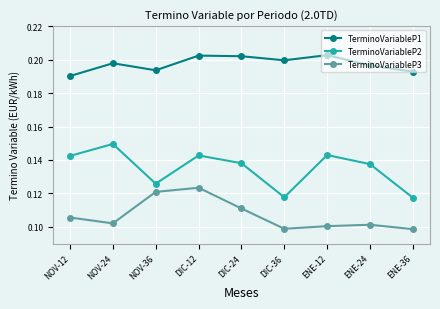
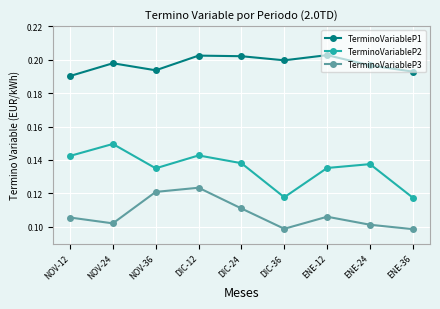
TerminoVariableP2, NOV-36: 0.126 -> 0.135
TerminoVariableP2, ENE-12: 0.143 -> 0.135
TerminoVariableP3, ENE-12: 0.100 -> 0.106
